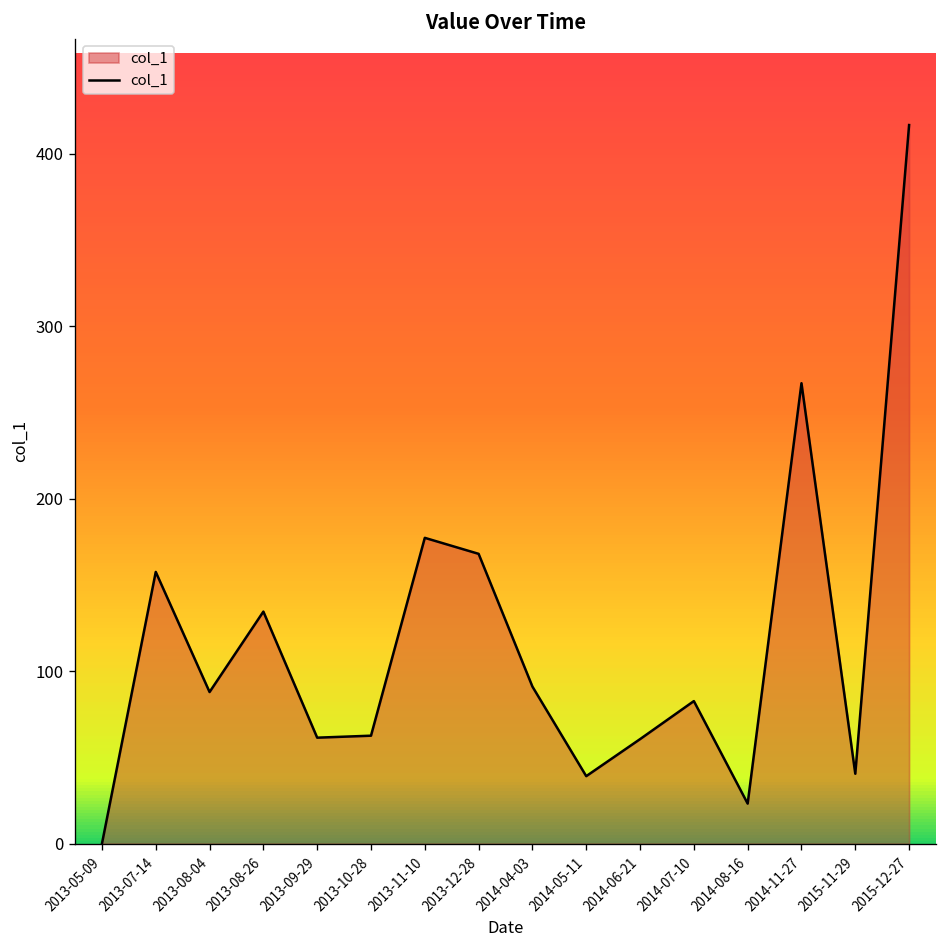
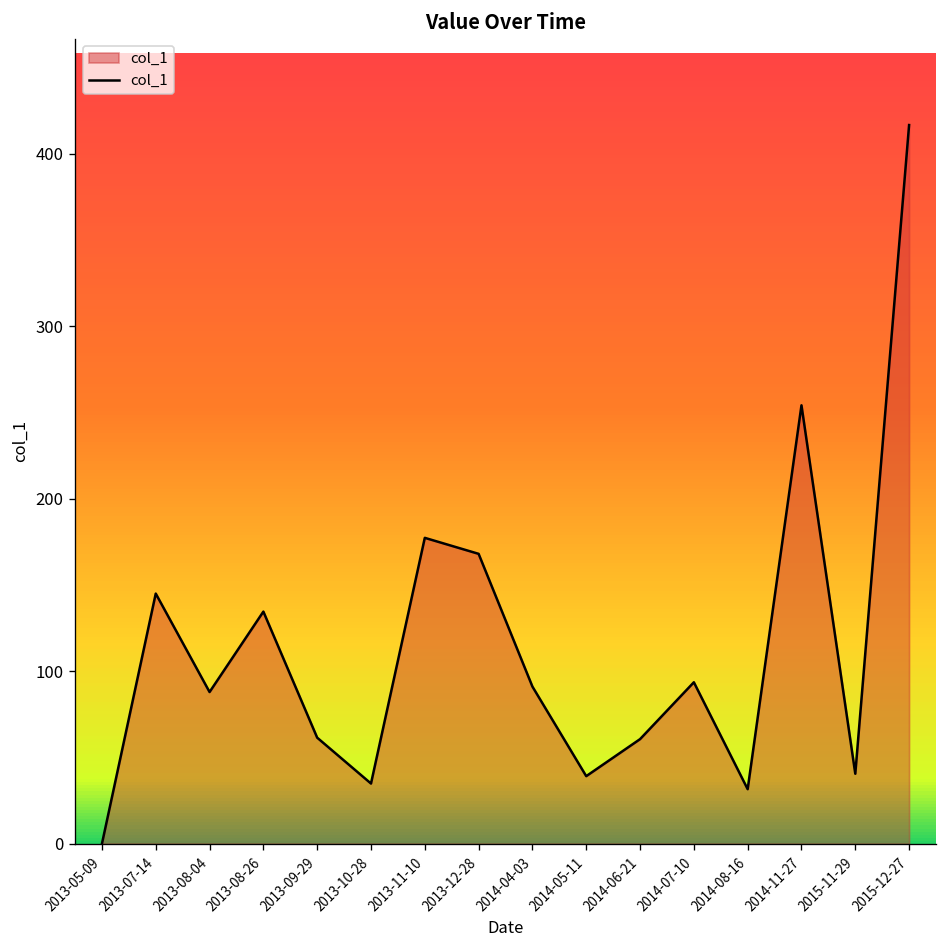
2013-07-14: 158 -> 145
2013-10-28: 63 -> 35
2014-07-10: 83 -> 94
2014-08-16: 23 -> 32
2014-11-27: 267 -> 254
